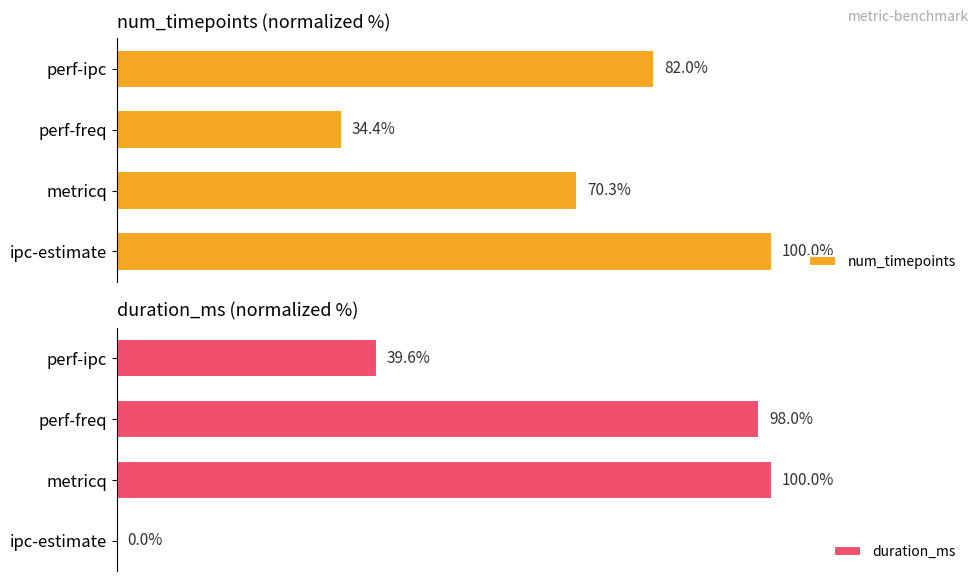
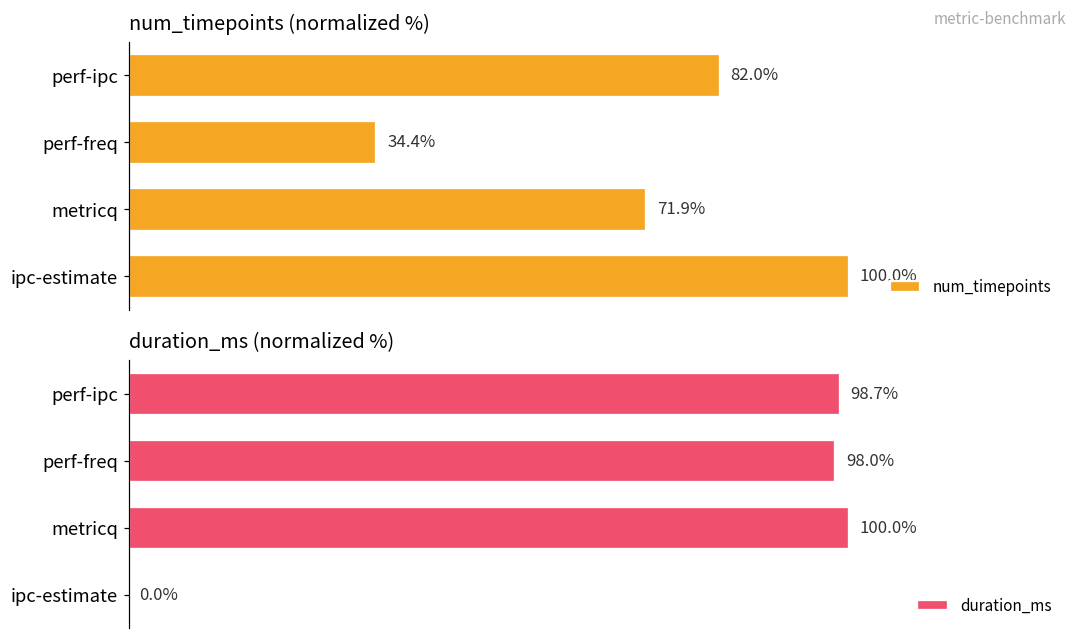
num_timepoints (normalized %), metricq: 70.3% -> 71.9%
duration_ms (normalized %), perf-ipc: 39.6% -> 98.7%
